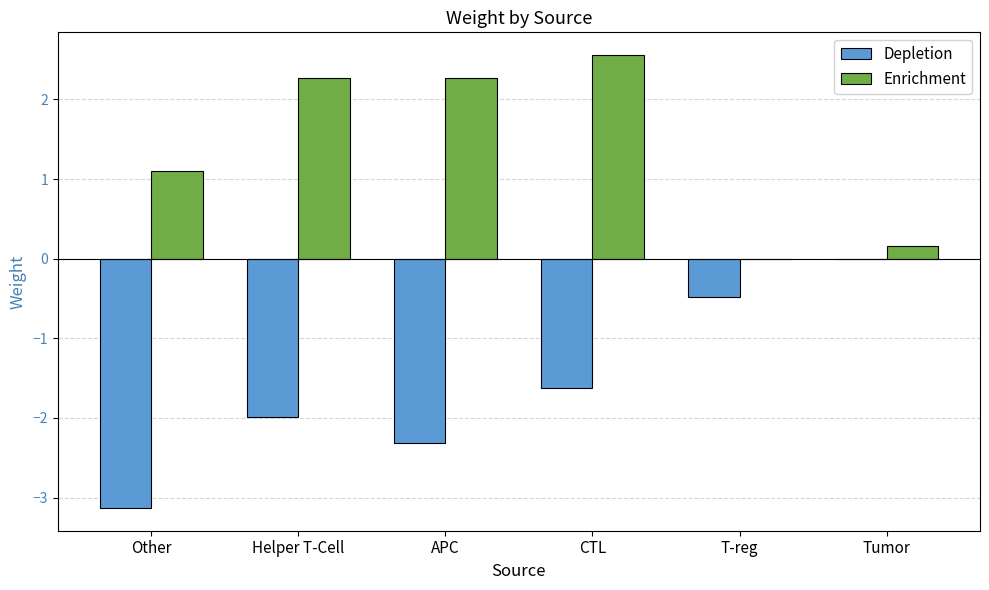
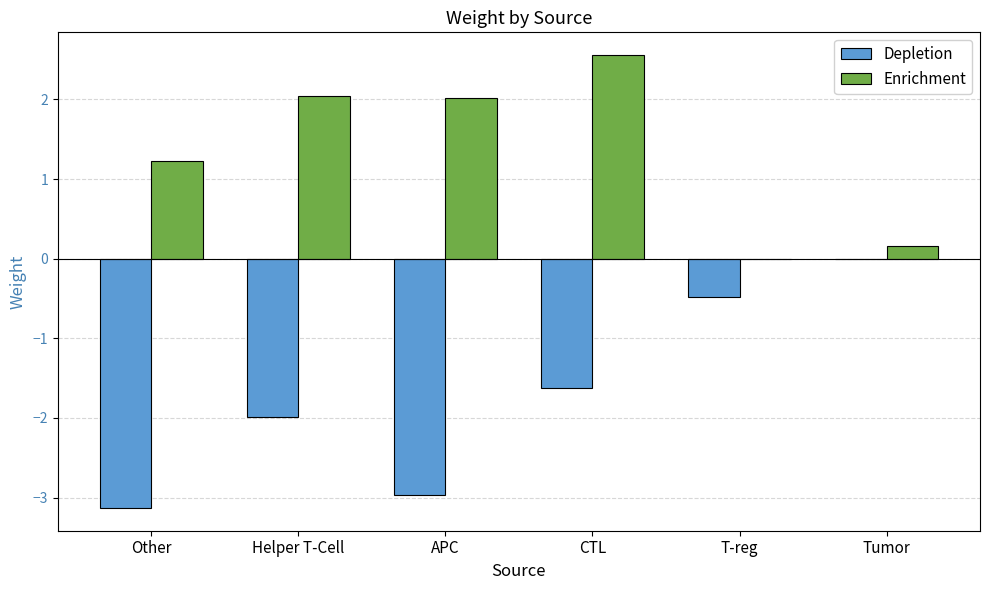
Enrichment, Other: 1.1 -> 1.2
Enrichment, Helper T-Cell: 2.3 -> 2.0
Depletion, APC: -2.3 -> -3.0
Enrichment, APC: 2.3 -> 2.0
